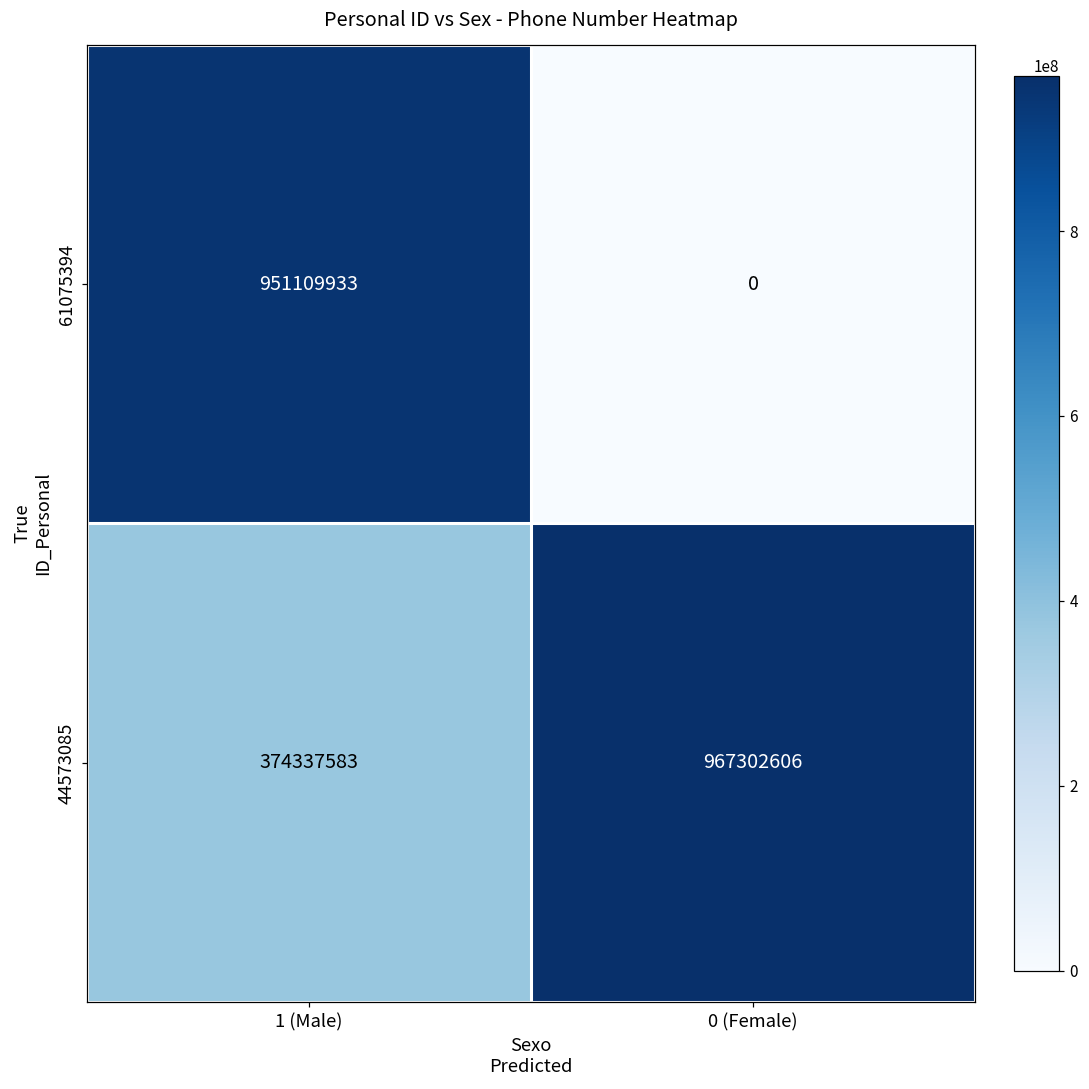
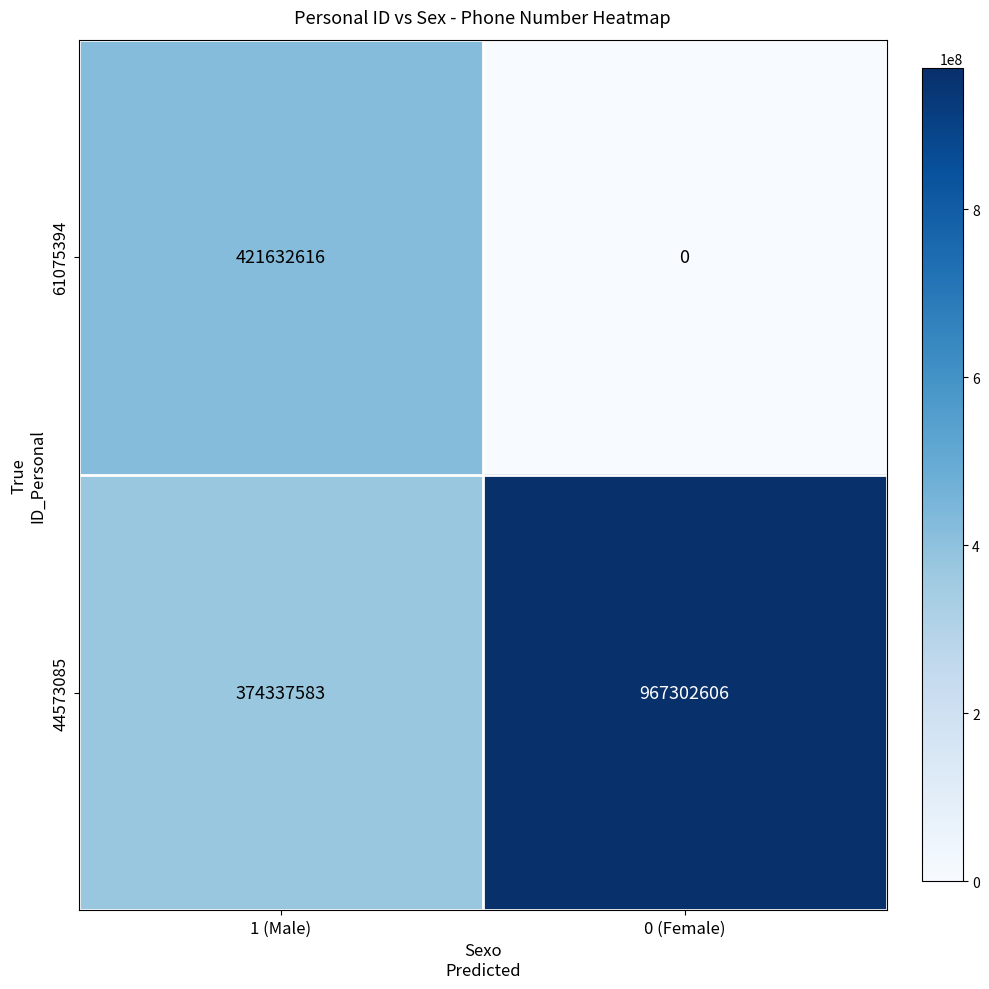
61075394, 1 (Male): 951109933 -> 421632616
